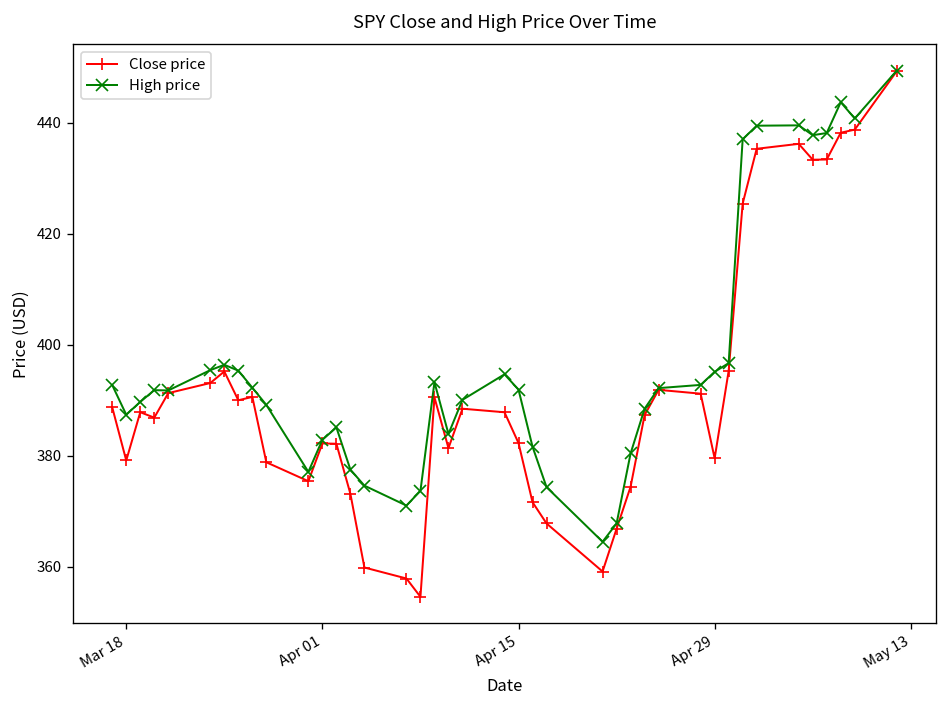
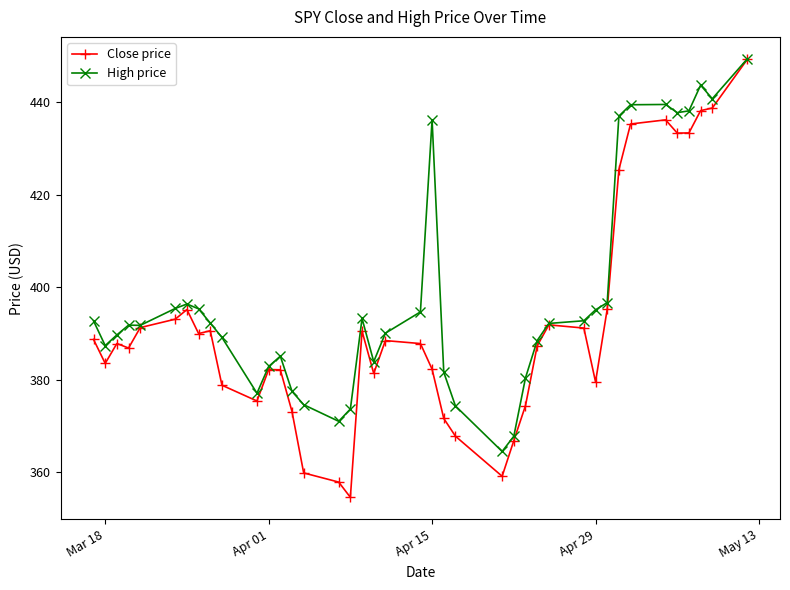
Close price, Mar 18: 379 -> 384
High price, Apr 15: 392 -> 436
